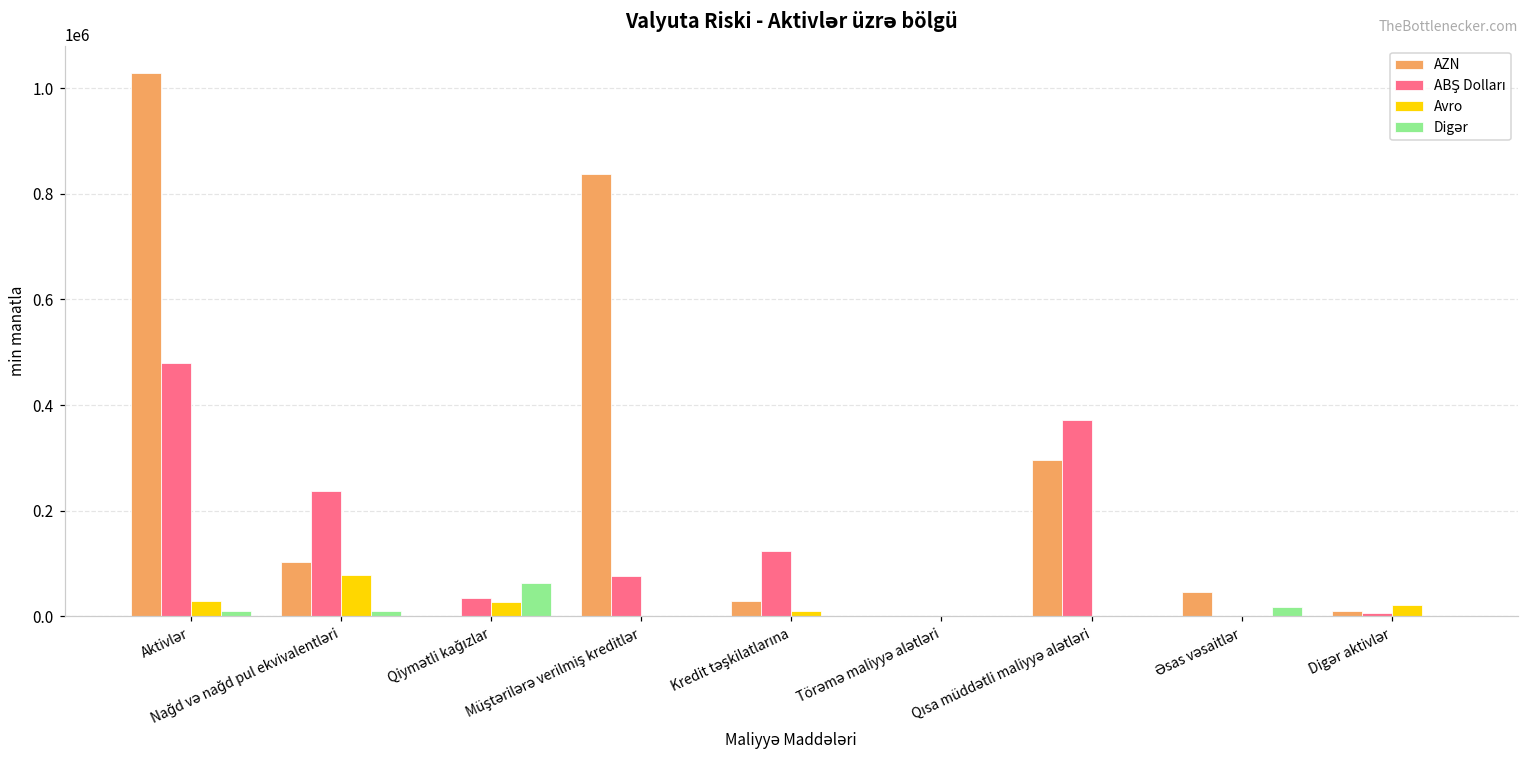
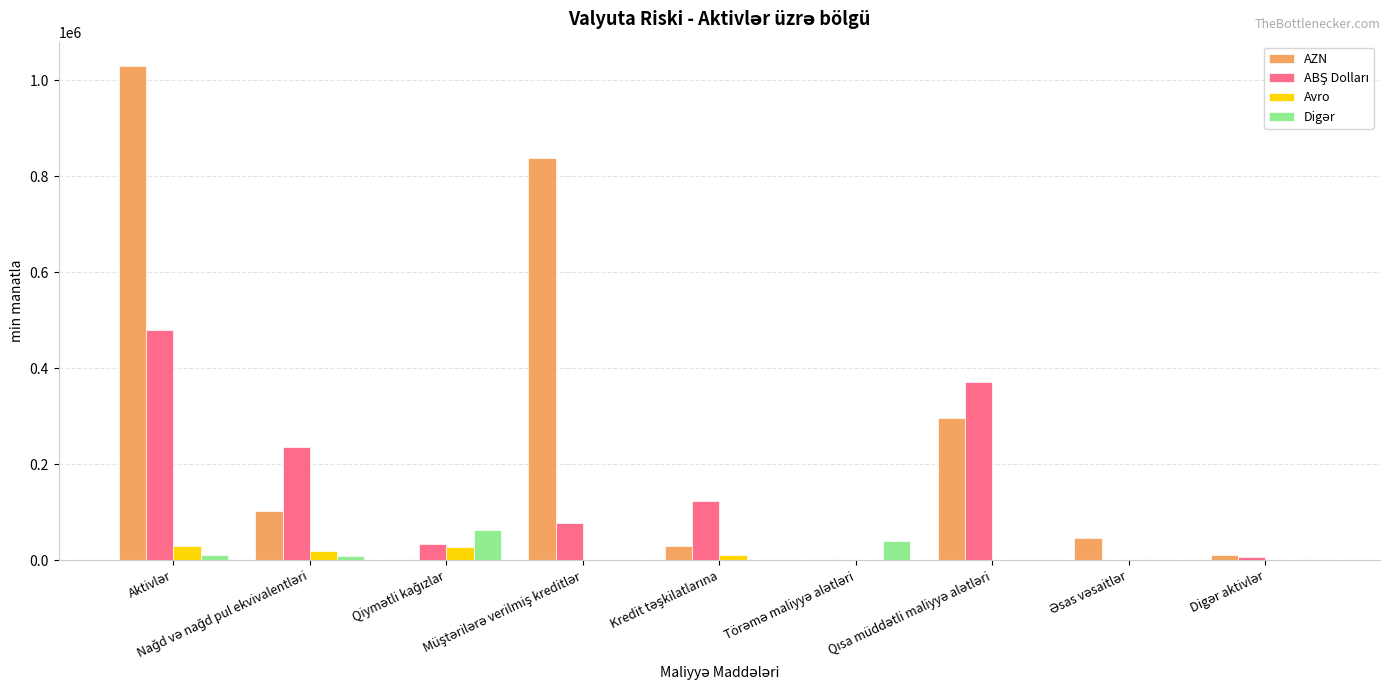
Avro, Nağd və nağd pul ekvivalentləri: 80000 -> 20000
Digər, Törəmə maliyyə alətləri: 0 -> 40000
Digər, Əsas vəsaitlər: 20000 -> 0
Avro, Digər aktivlər: 20000 -> 0
